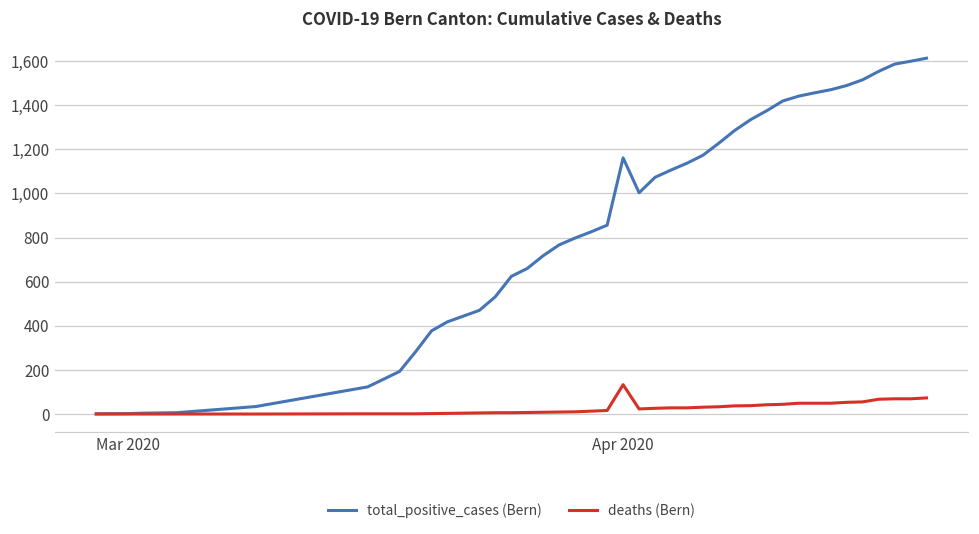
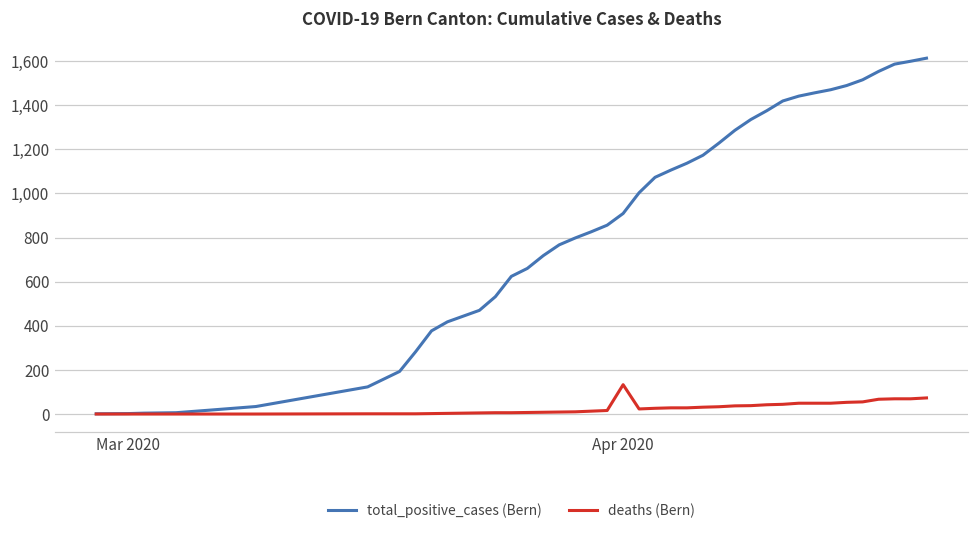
total_positive_cases (Bern), Apr 2020: 1,160 -> 910
